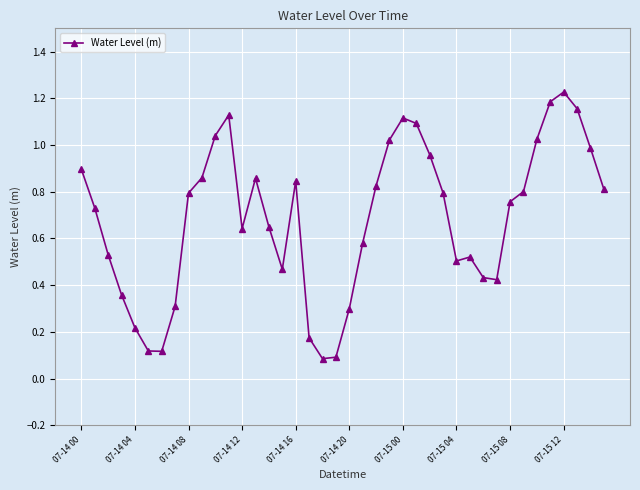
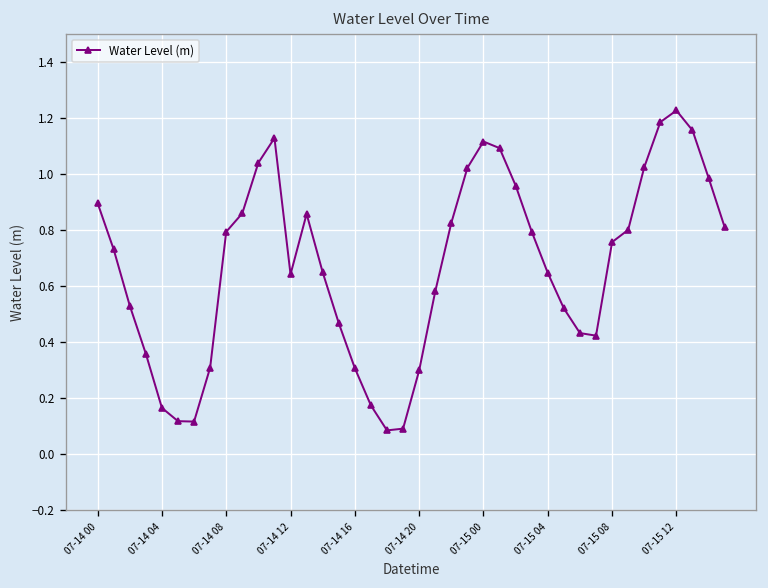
07-14 04: 0.22 -> 0.17
07-14 16: 0.85 -> 0.31
07-15 04: 0.50 -> 0.65
